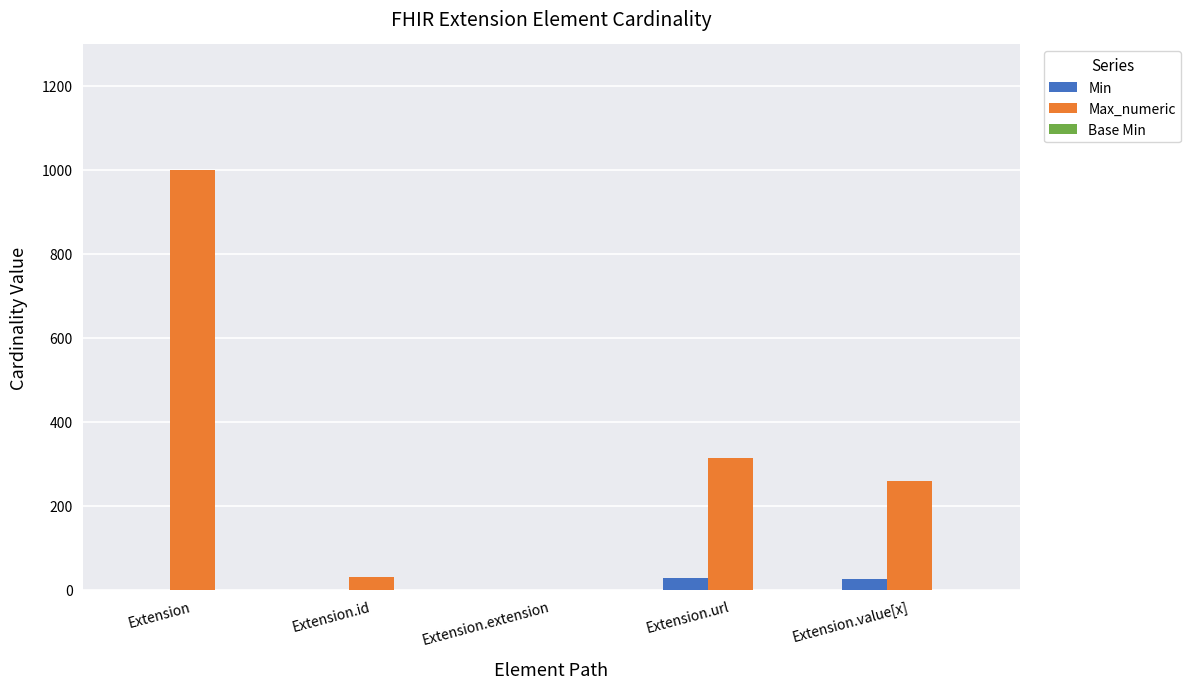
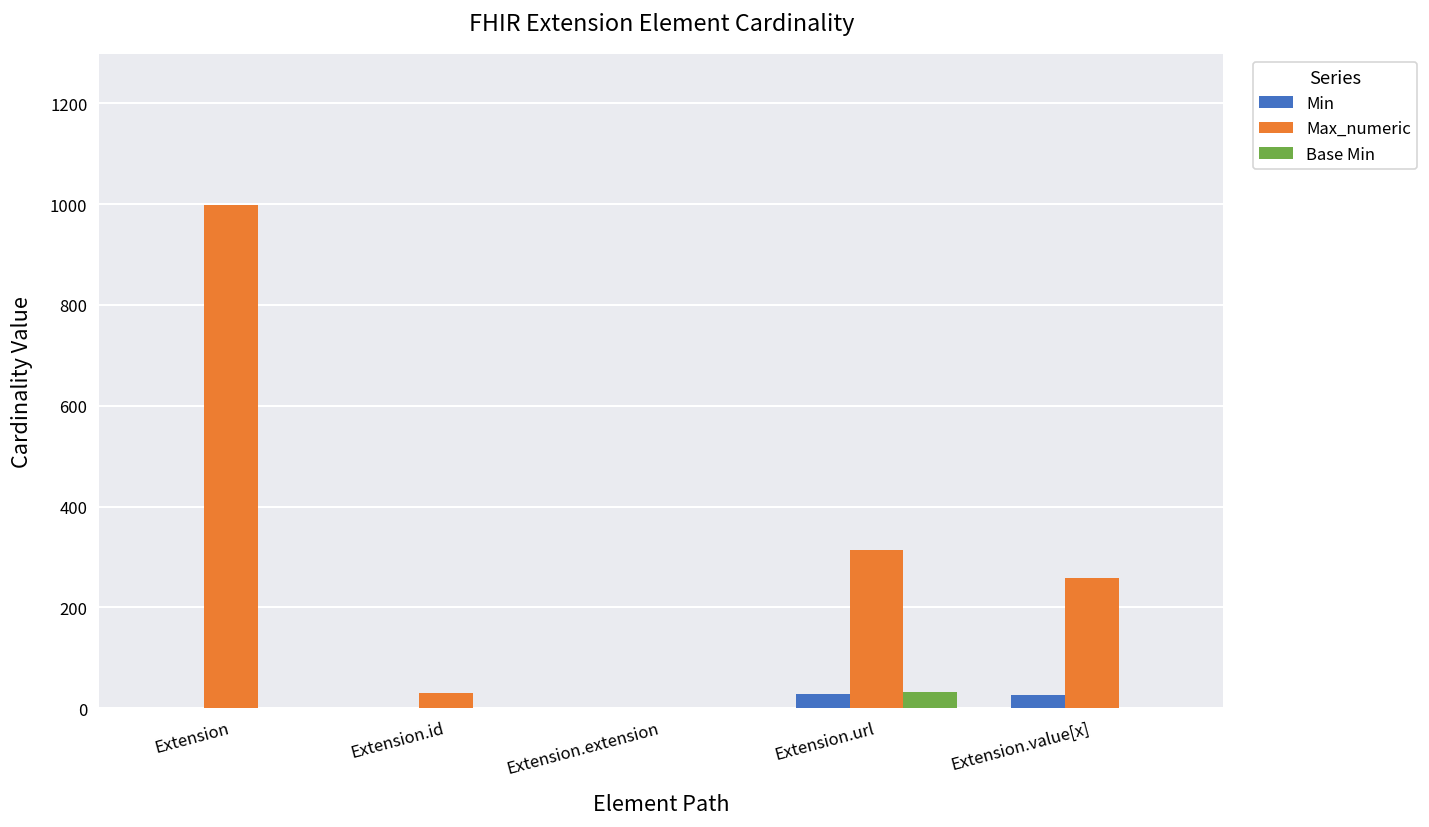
Base Min, Extension.url: 0 -> 30
